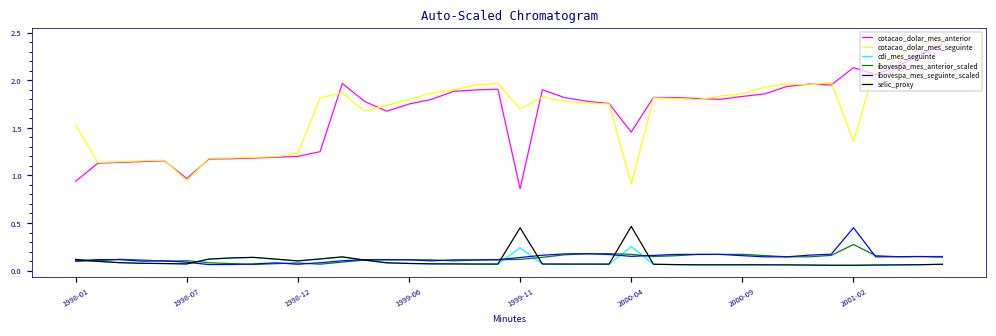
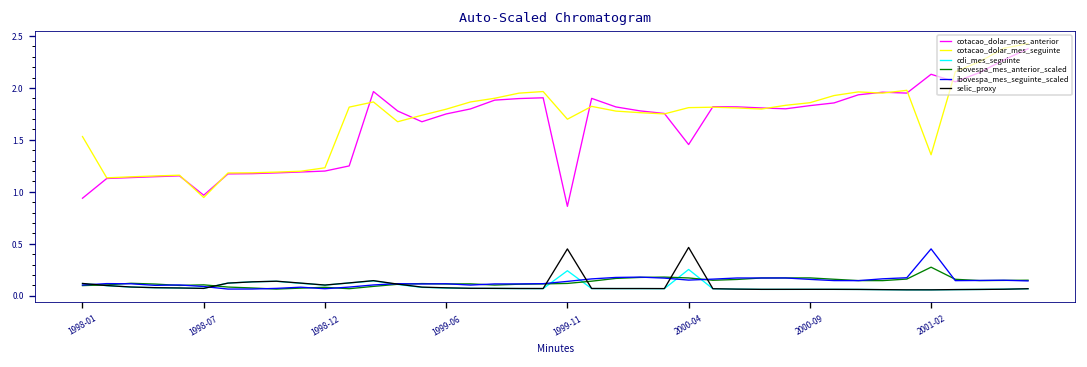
cotacao_dolar_mes_seguinte, 2000-04: 0.9 -> 1.8
